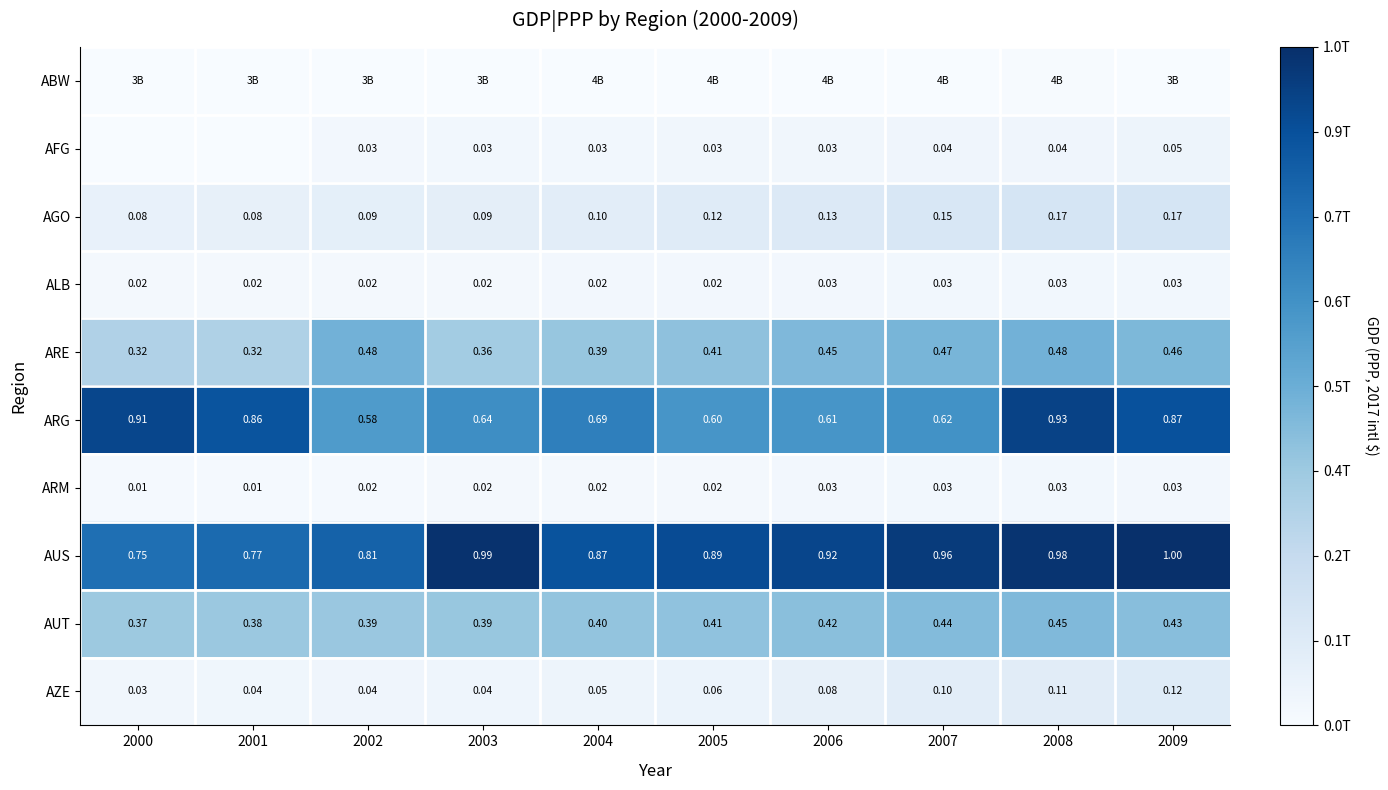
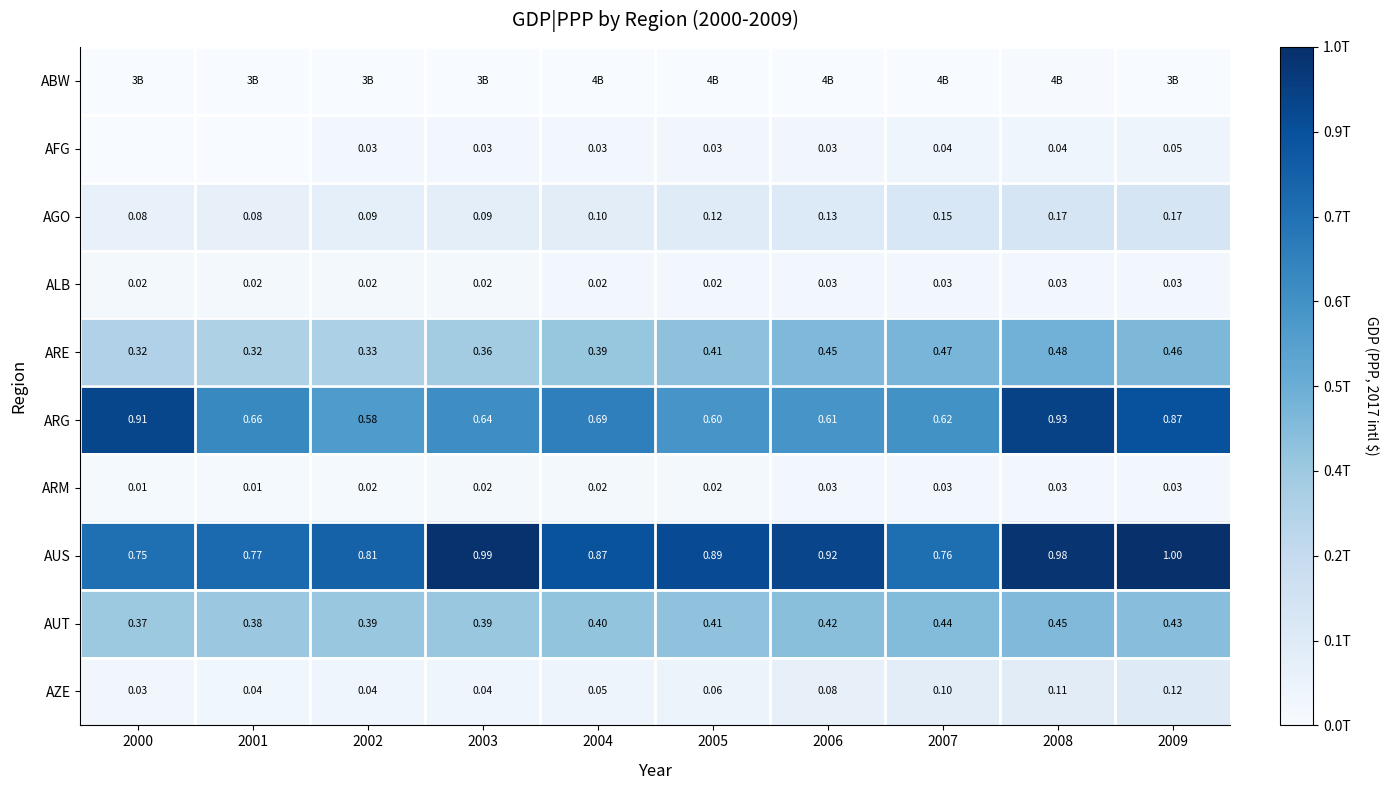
ARE, 2002: 0.48 -> 0.33
ARG, 2001: 0.86 -> 0.66
AUS, 2007: 0.96 -> 0.76
